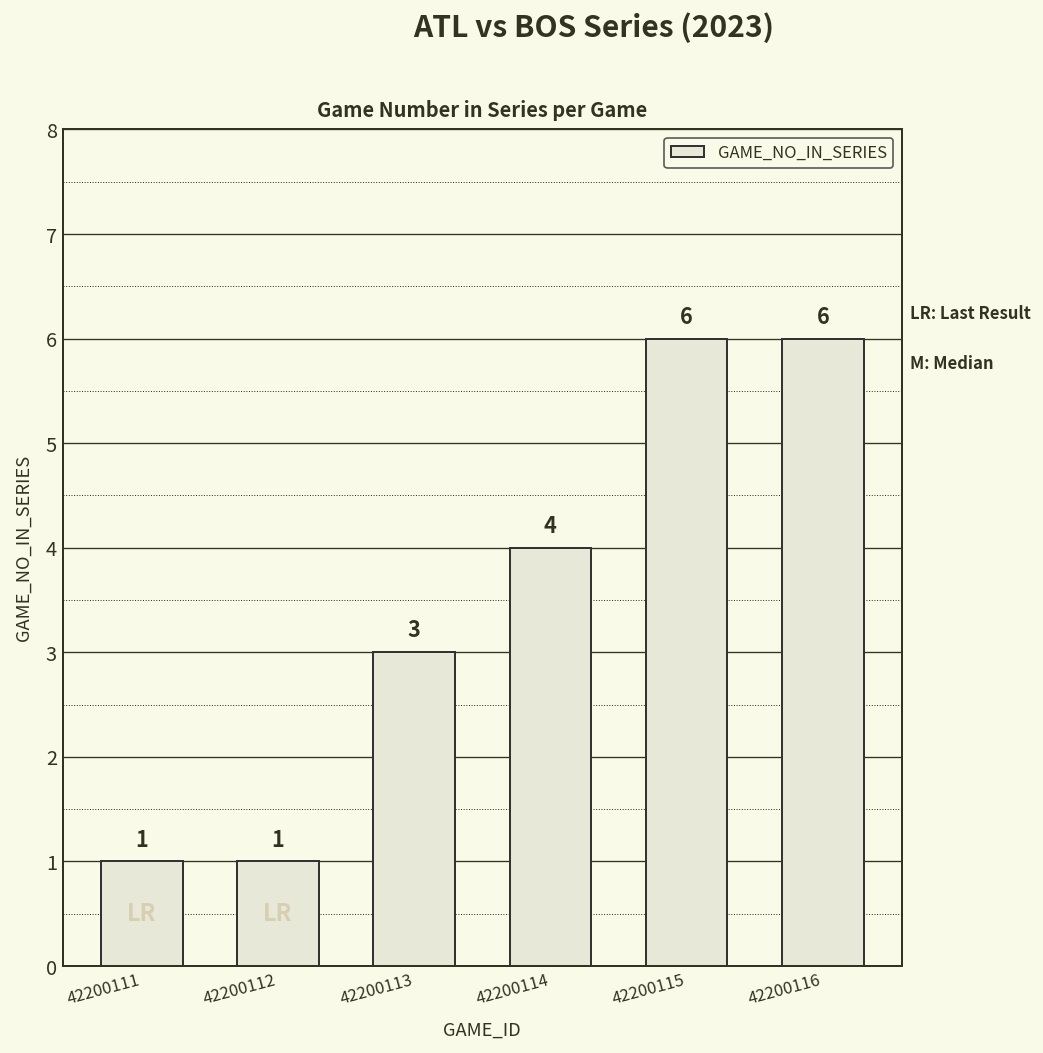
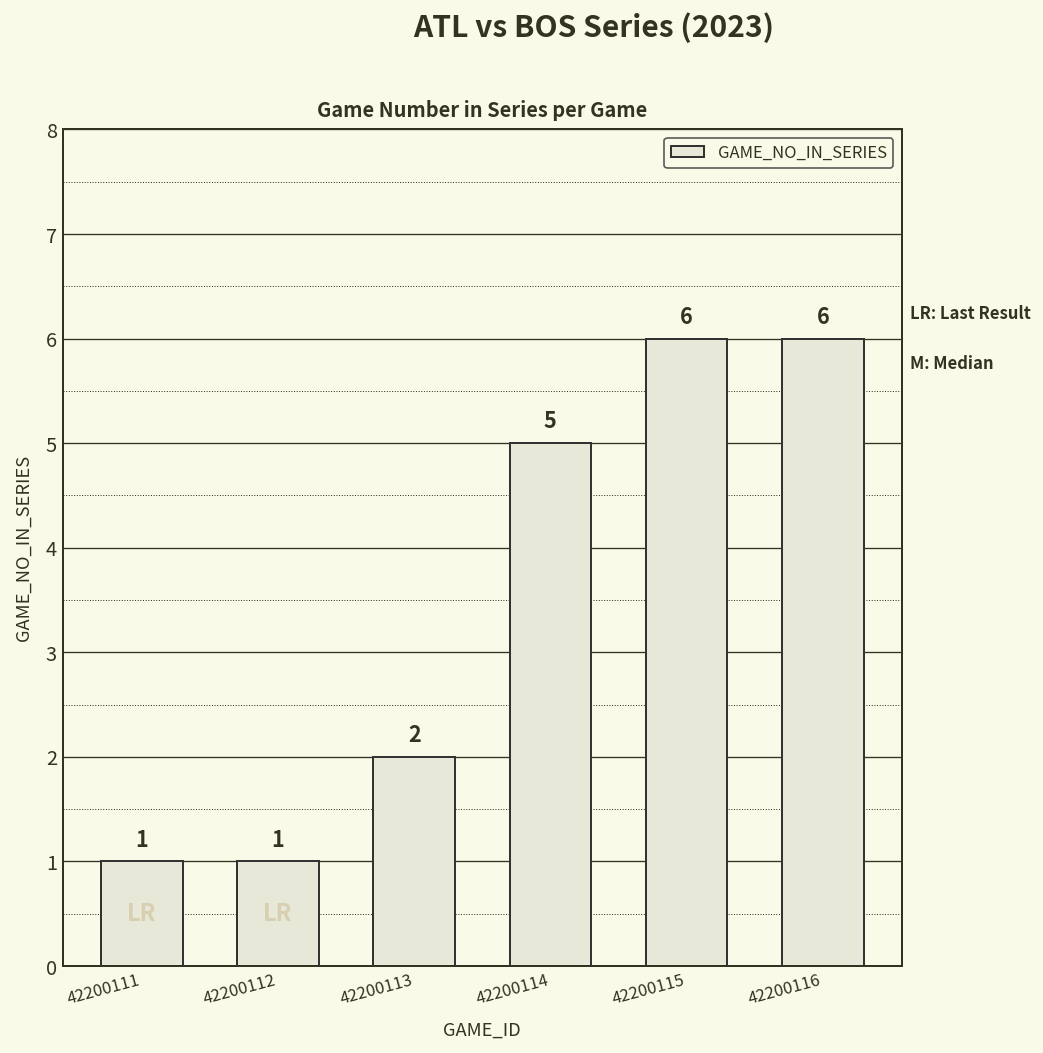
42200113: 3 -> 2
42200114: 4 -> 5
